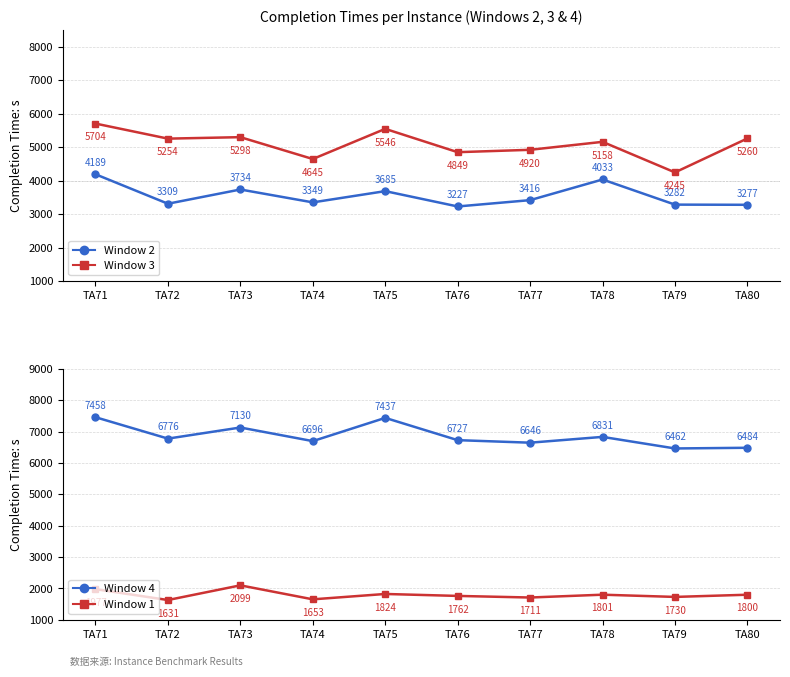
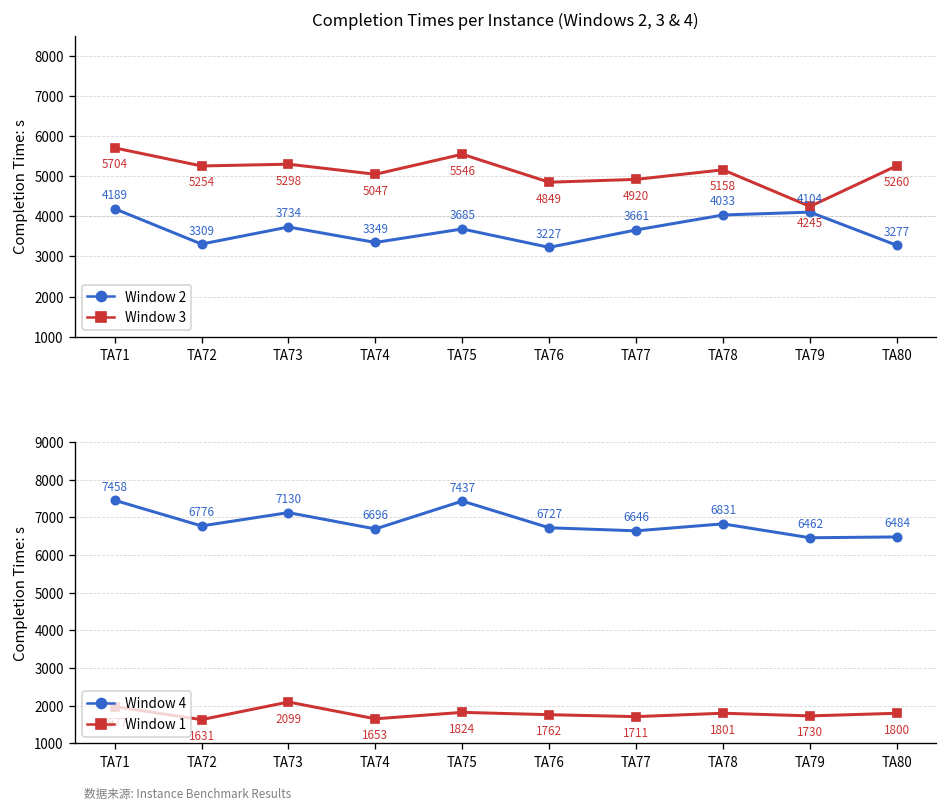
Completion Times per Instance (Windows 2, 3 & 4), Window 3, TA74: 4645 -> 5047
Completion Times per Instance (Windows 2, 3 & 4), Window 2, TA77: 3416 -> 3661
Completion Times per Instance (Windows 2, 3 & 4), Window 2, TA79: 3282 -> 4104
